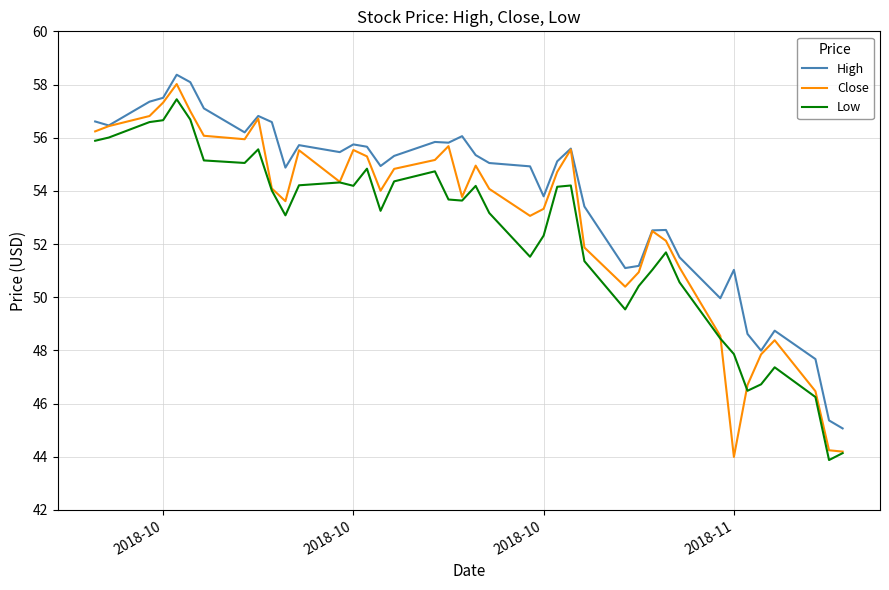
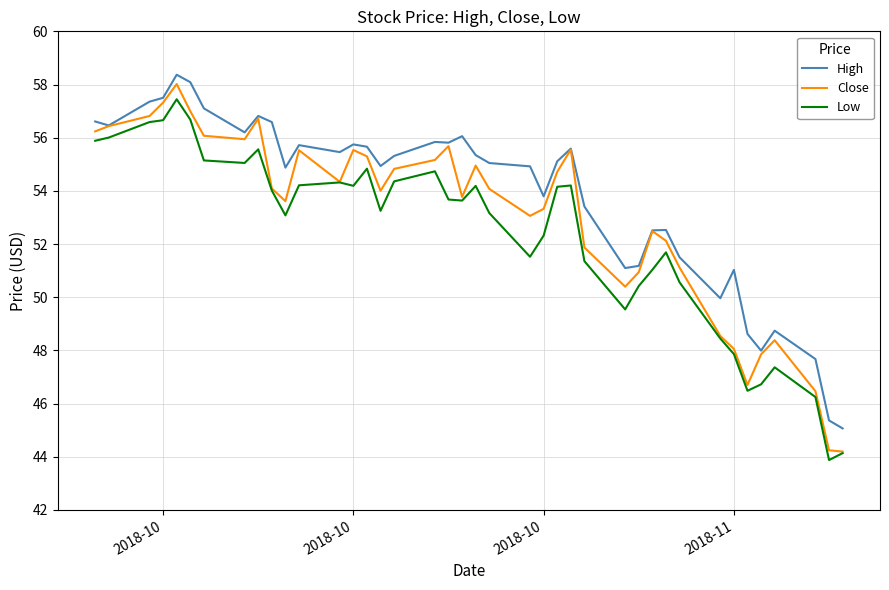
Close, 2018-11: 44.0 -> 48.1
